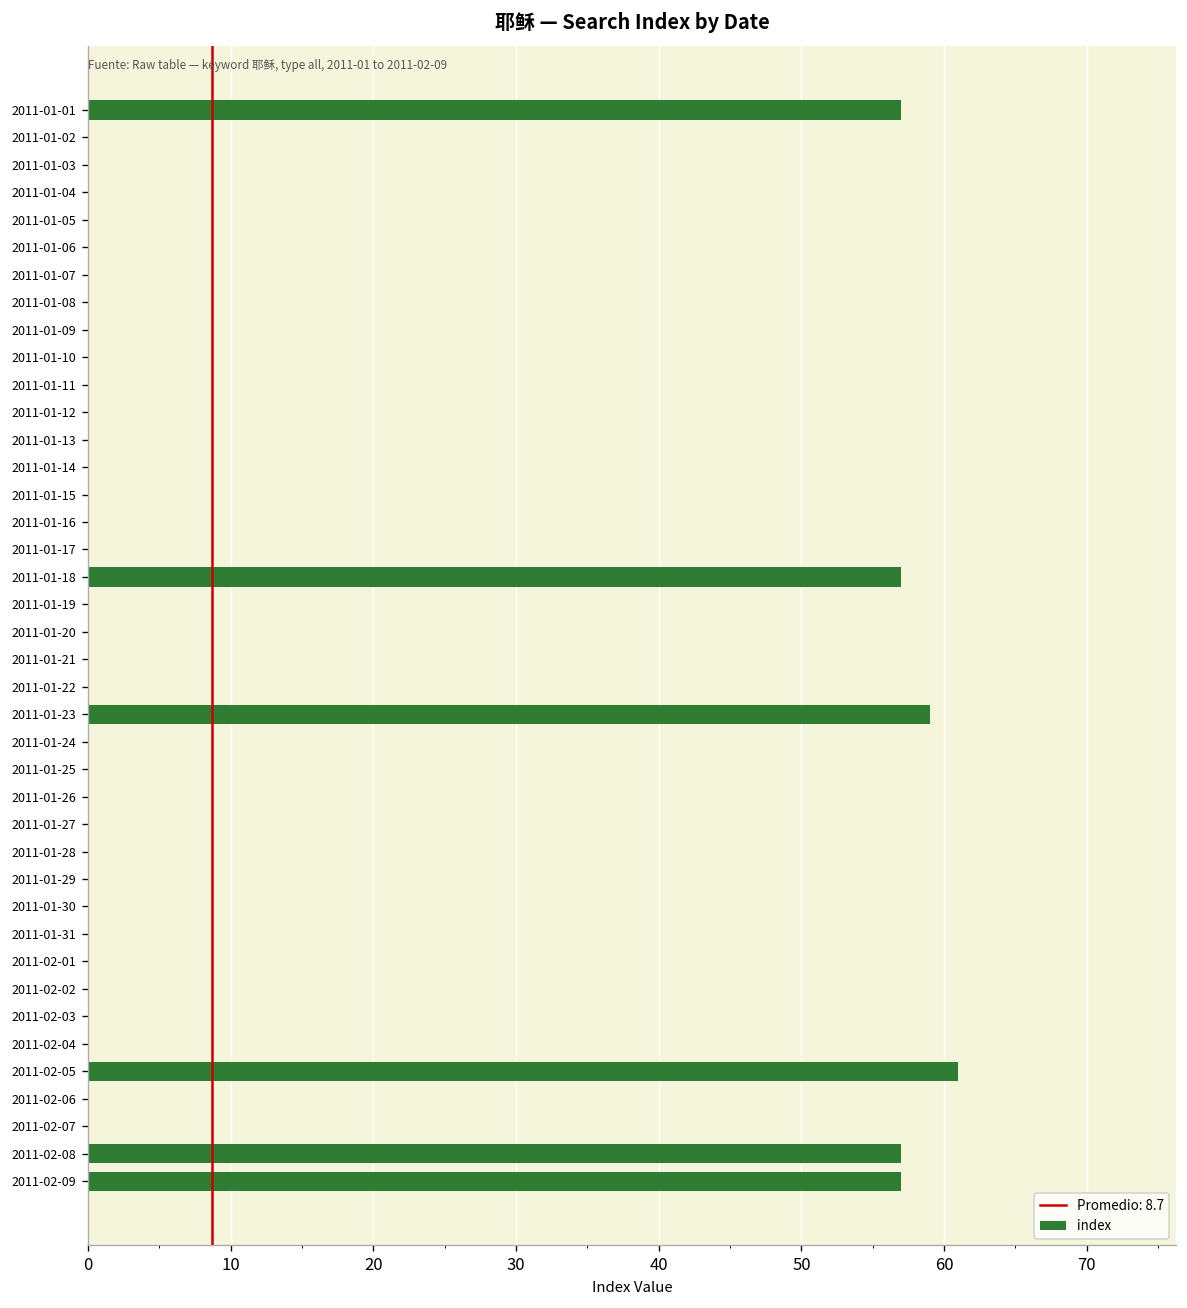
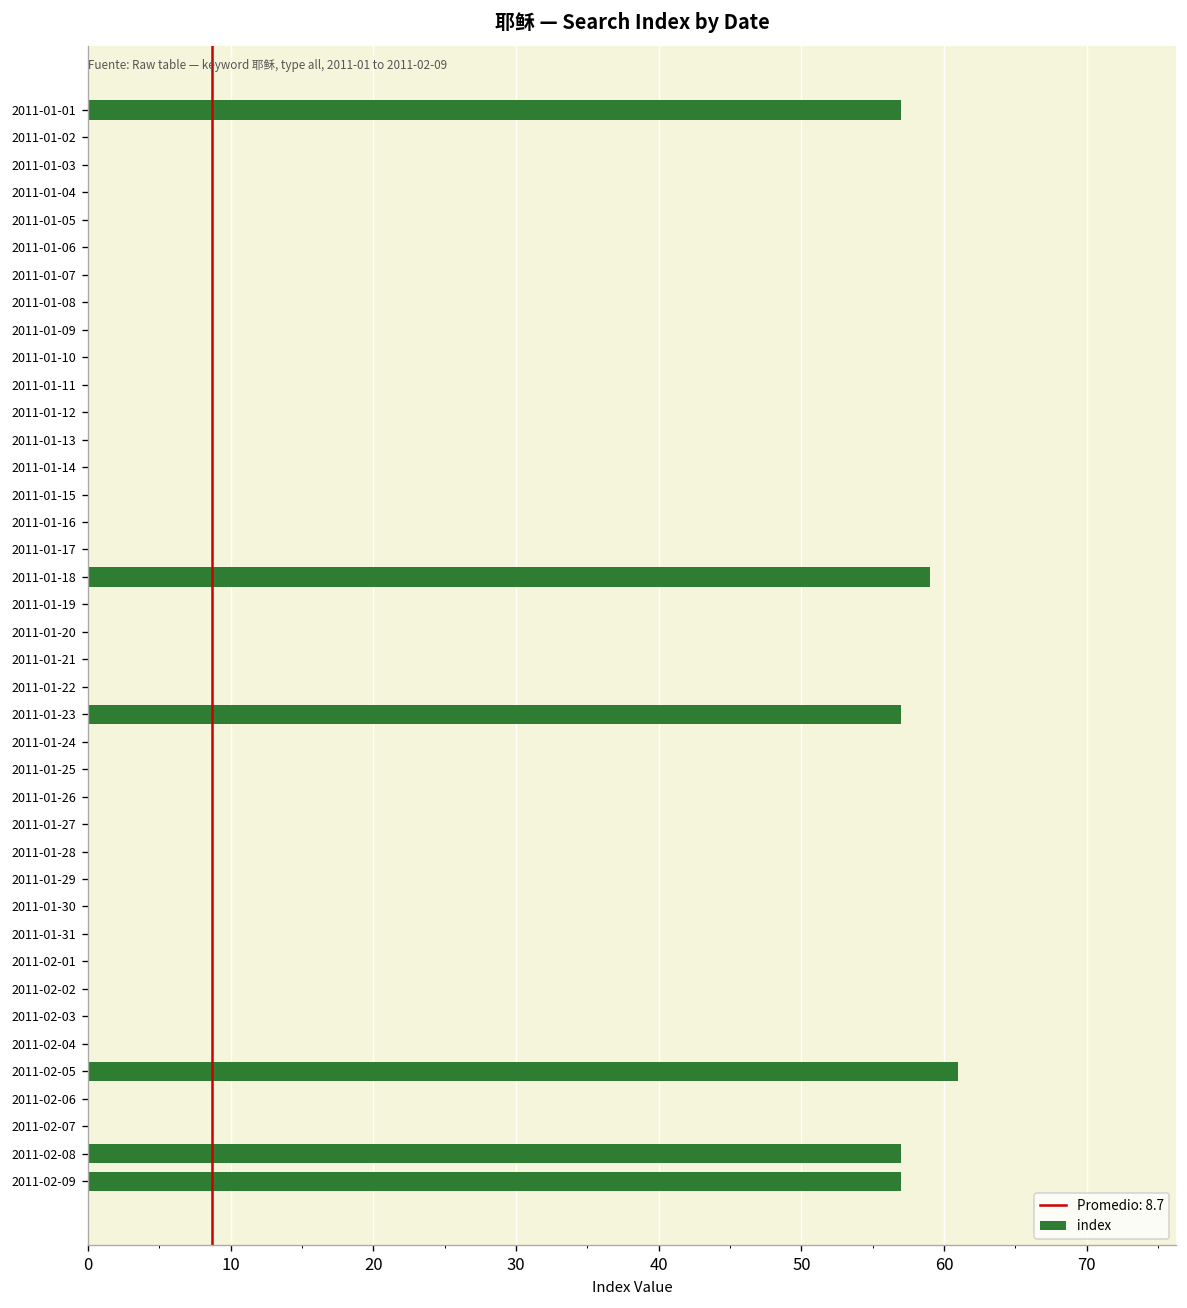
2011-01-18: 57 -> 59
2011-01-23: 59 -> 57
